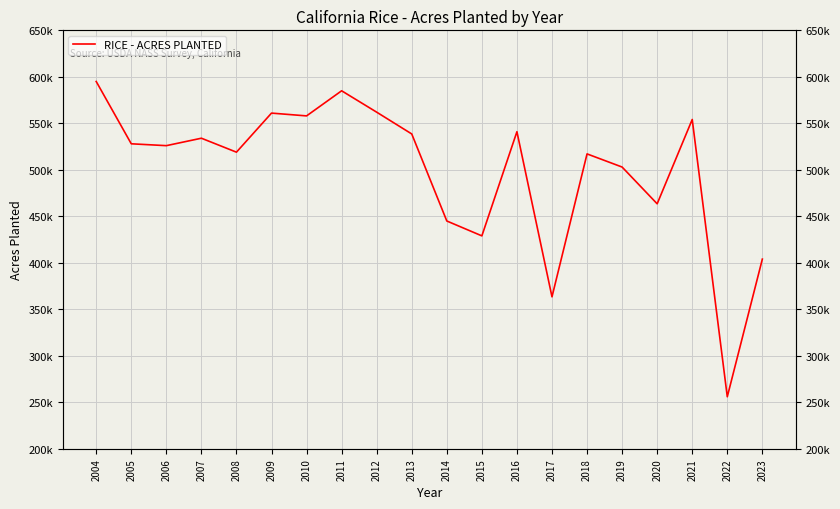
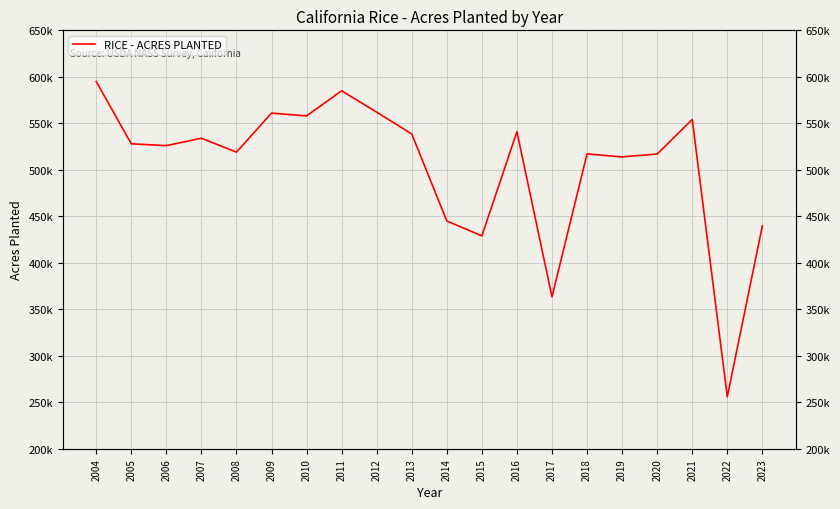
2019: 500000 -> 510000
2020: 460000 -> 520000
2023: 400000 -> 440000
